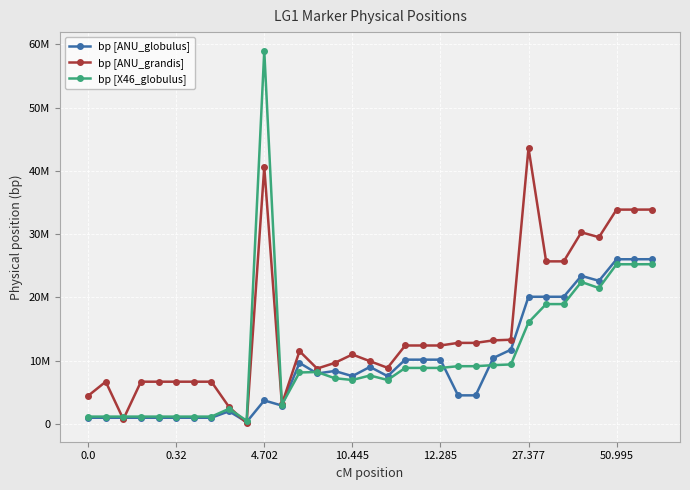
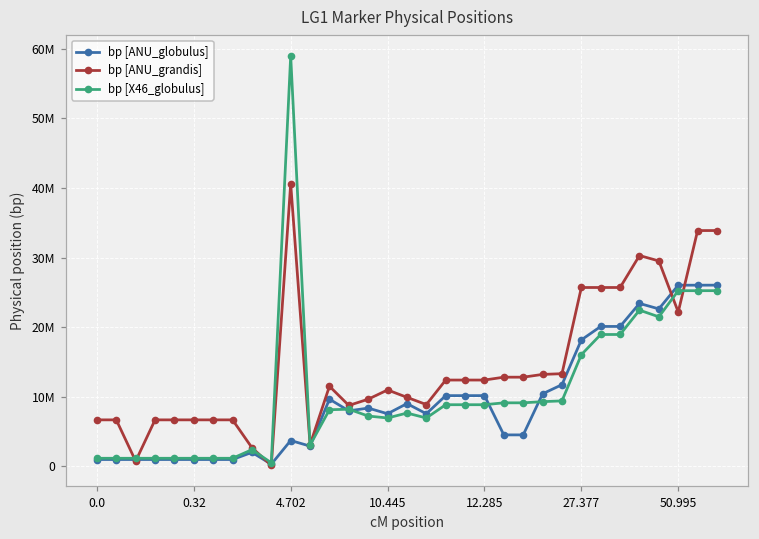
bp [ANU_grandis], 0.0: 4000000 -> 7000000
bp [ANU_globulus], 27.377: 20000000 -> 18000000
bp [ANU_grandis], 27.377: 44000000 -> 26000000
bp [ANU_grandis], 50.995: 34000000 -> 22000000
